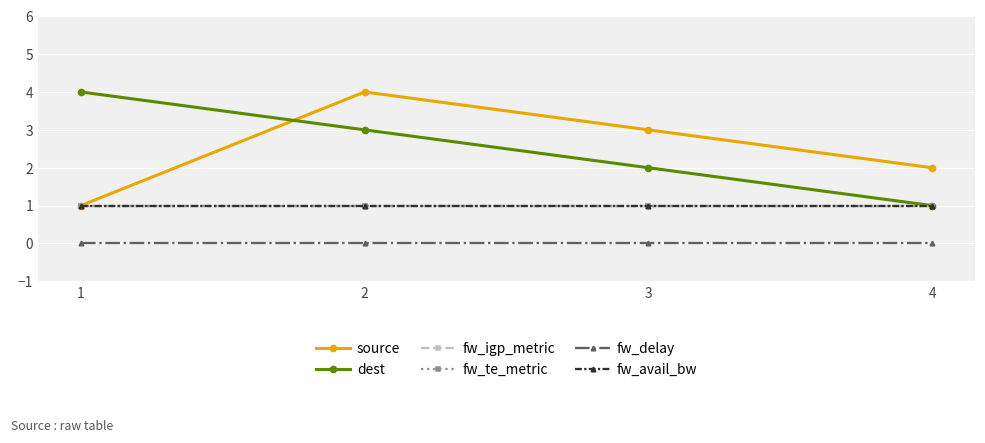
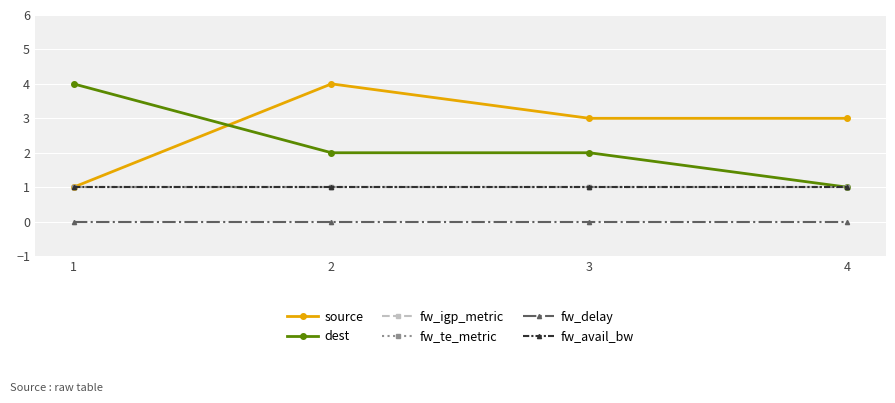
dest, 2: 3 -> 2
source, 4: 2 -> 3
